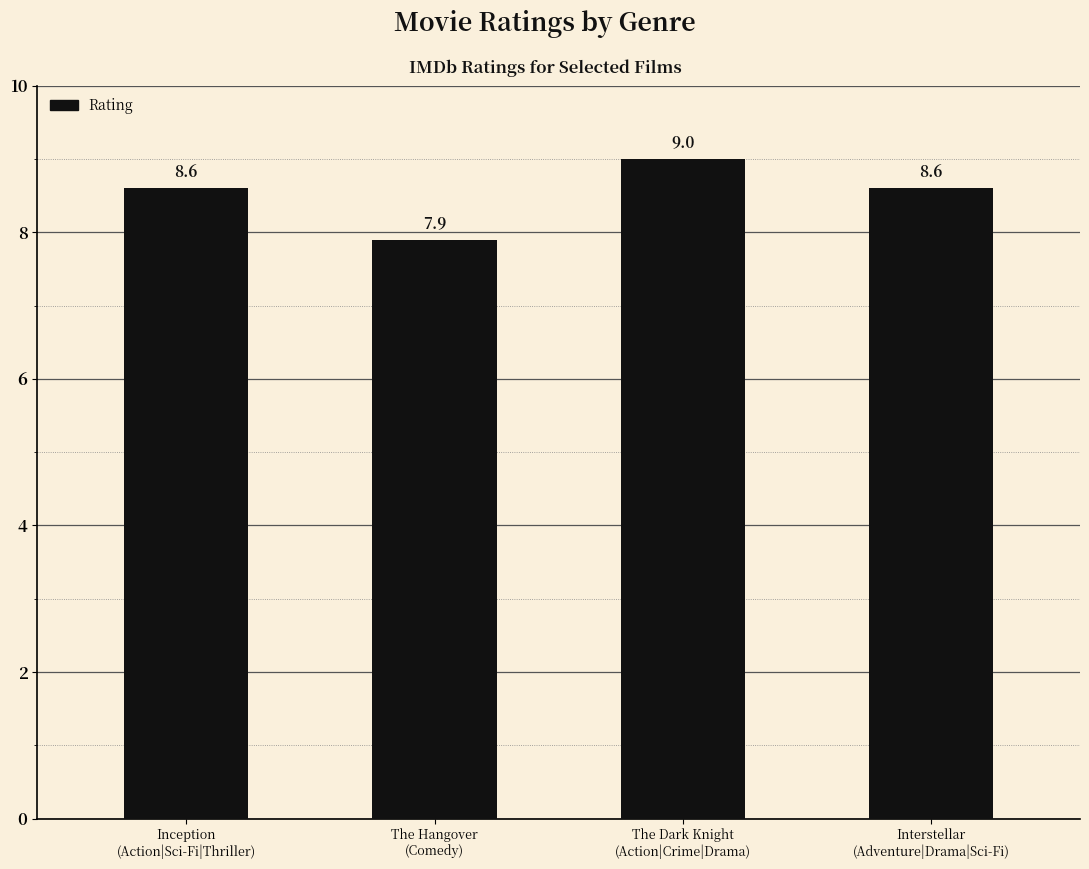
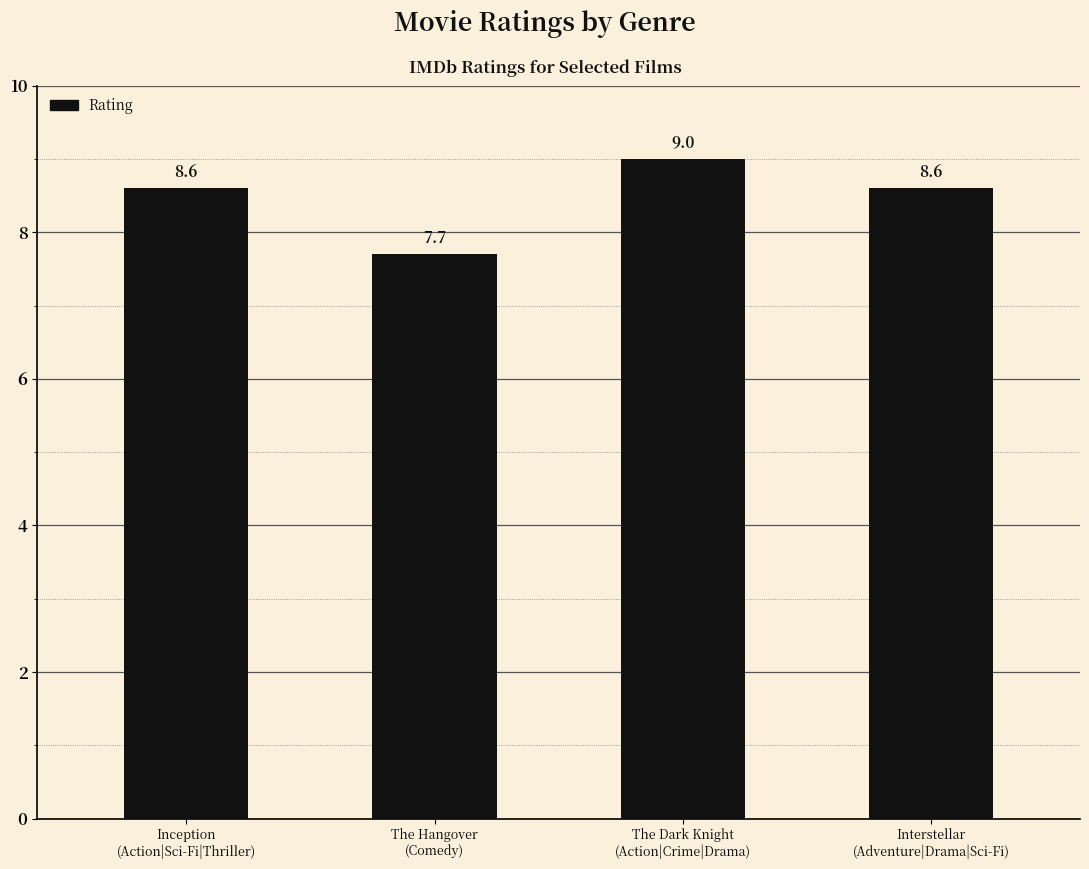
The Hangover (Comedy): 7.9 -> 7.7
